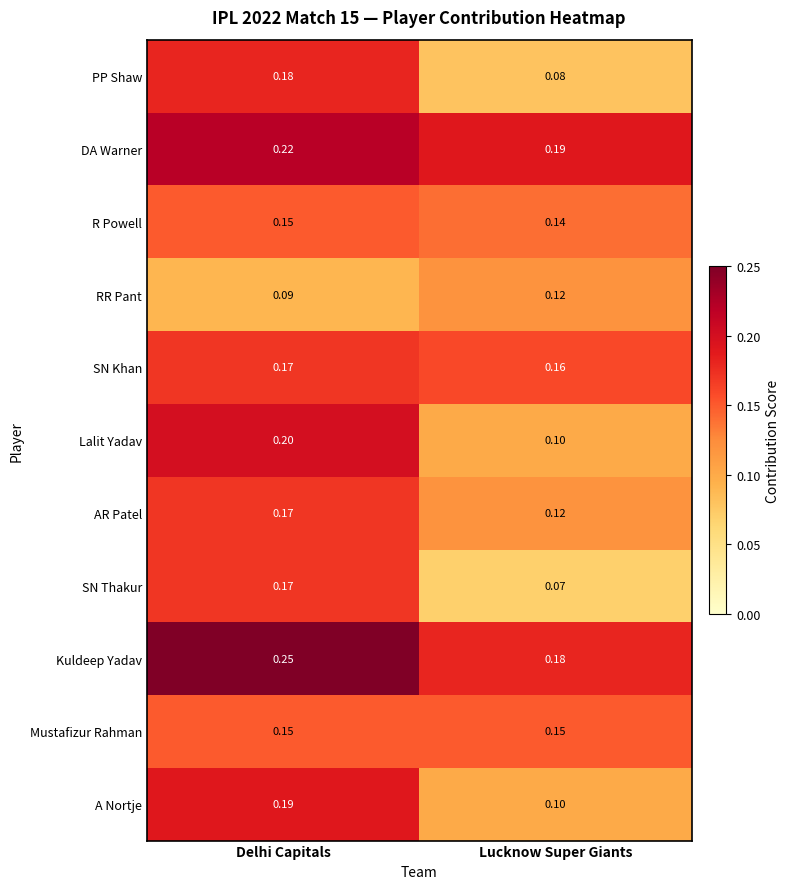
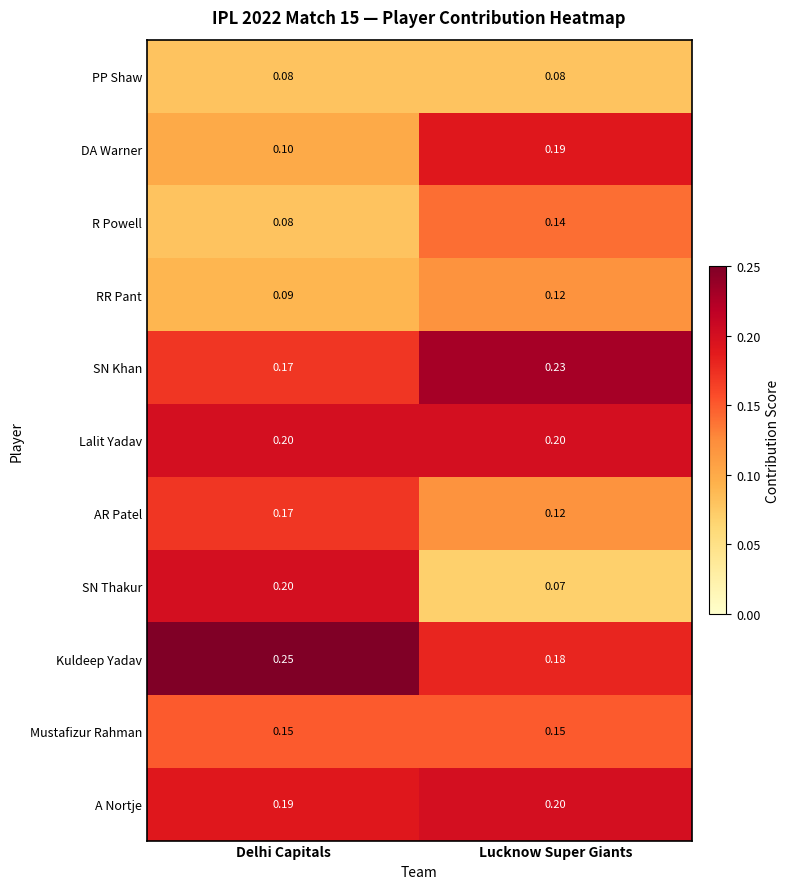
PP Shaw, Delhi Capitals: 0.18 -> 0.08
DA Warner, Delhi Capitals: 0.22 -> 0.10
R Powell, Delhi Capitals: 0.15 -> 0.08
SN Khan, Lucknow Super Giants: 0.16 -> 0.23
Lalit Yadav, Lucknow Super Giants: 0.10 -> 0.20
SN Thakur, Delhi Capitals: 0.17 -> 0.20
A Nortje, Lucknow Super Giants: 0.10 -> 0.20
